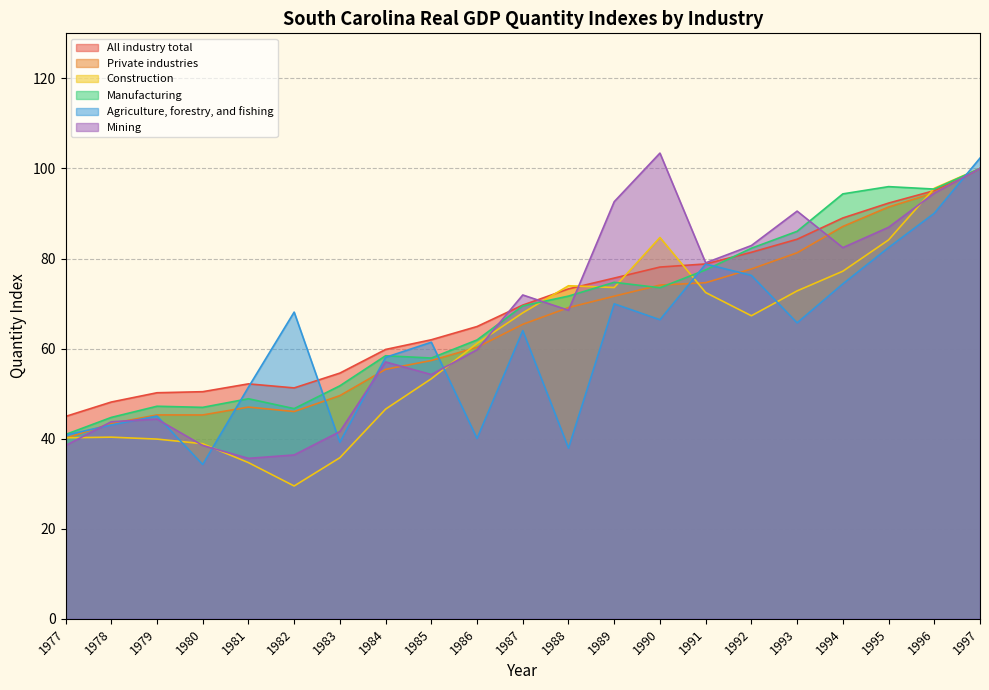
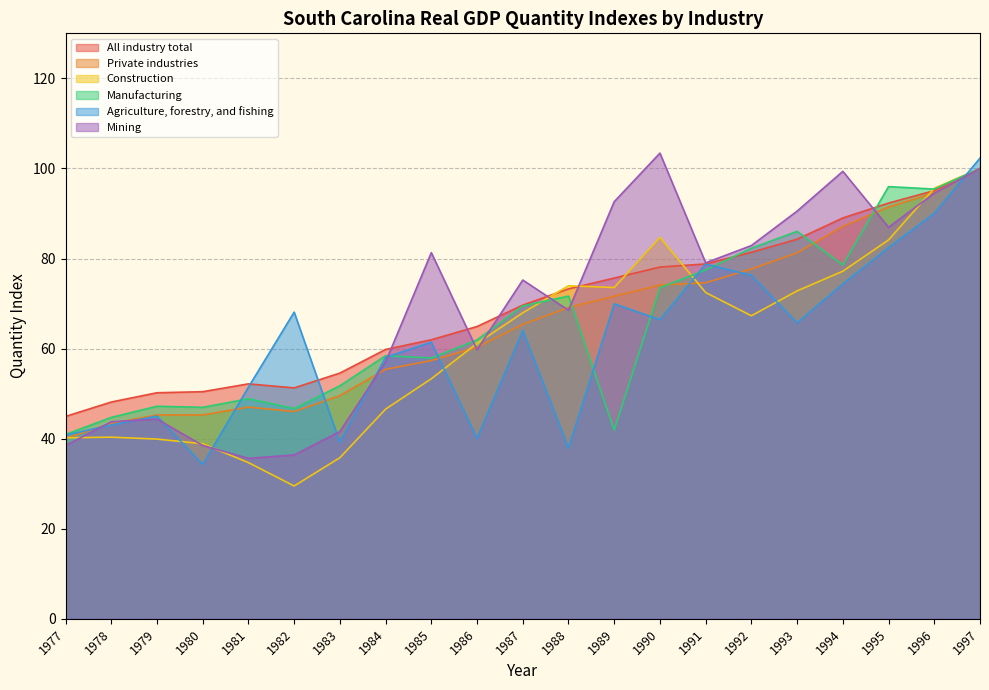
Mining, 1985: 54 -> 81
Mining, 1987: 72 -> 75
Manufacturing, 1989: 75 -> 42
Manufacturing, 1994: 94 -> 79
Mining, 1994: 82 -> 99
